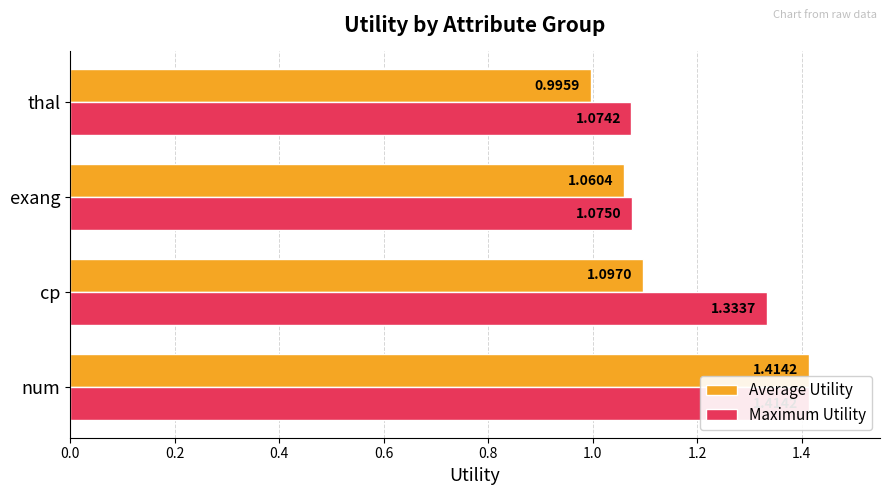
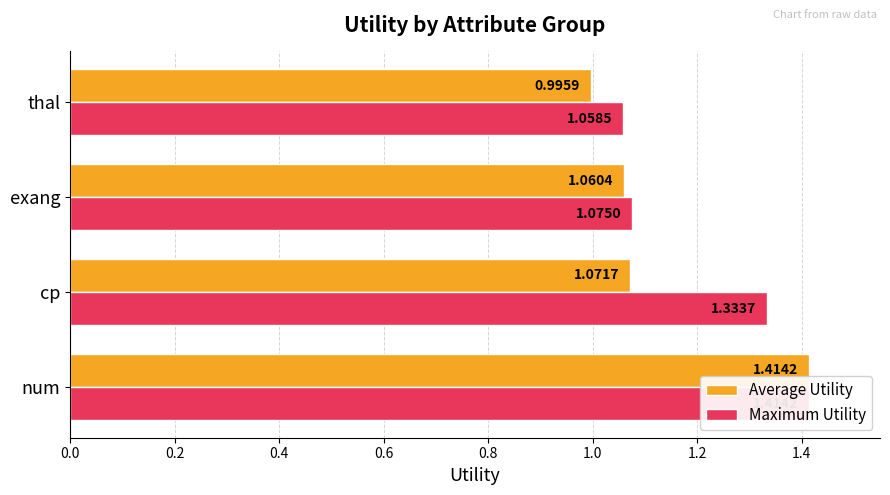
Maximum Utility, thal: 1.0742 -> 1.0585
Average Utility, cp: 1.0970 -> 1.0717
